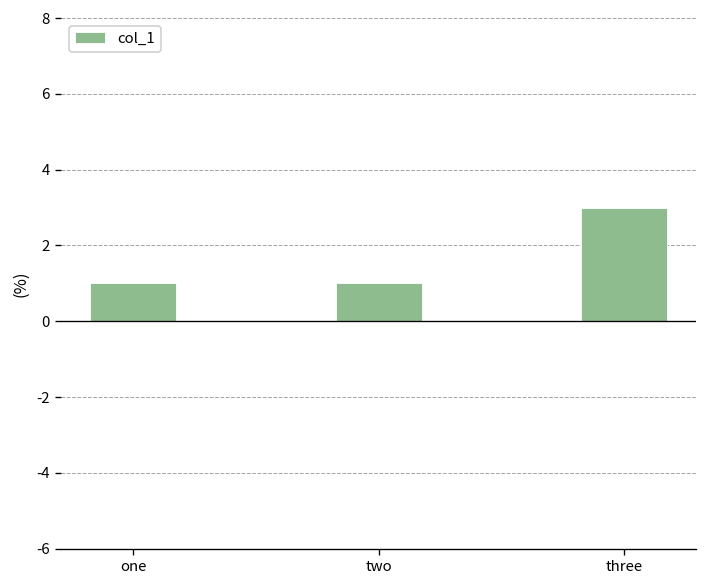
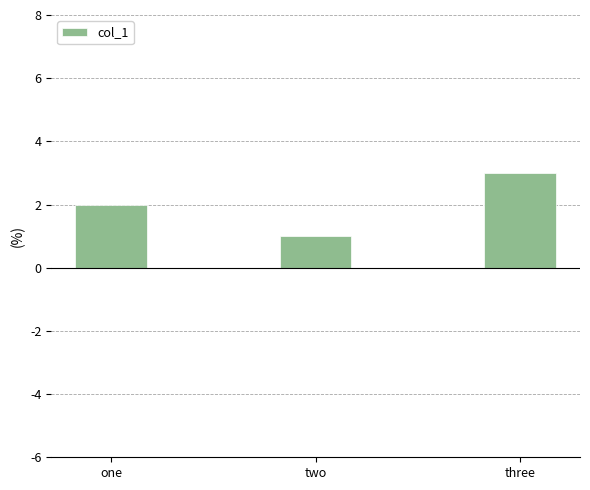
one: 1 -> 2
